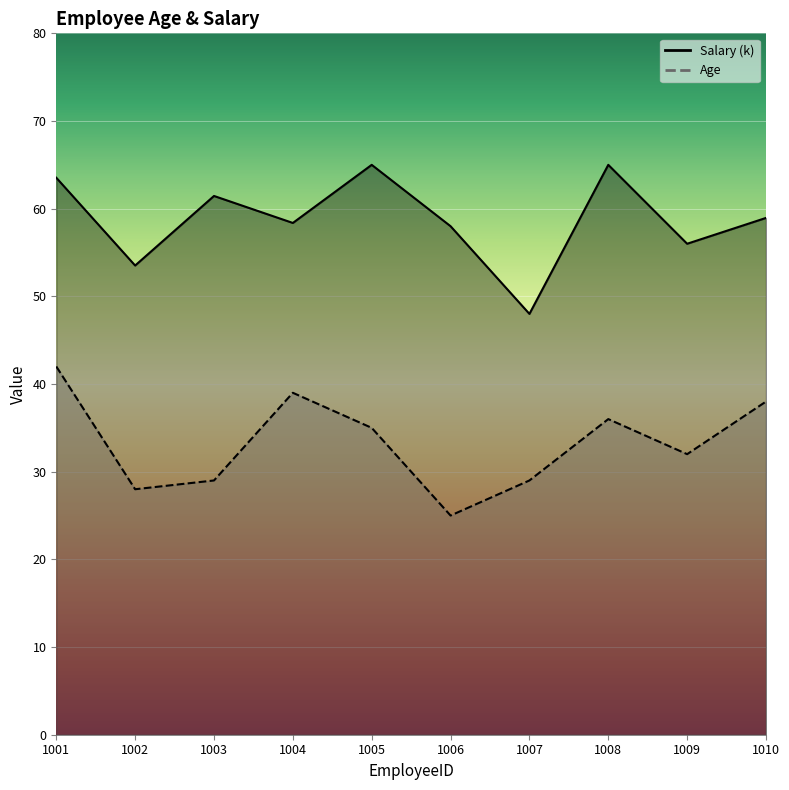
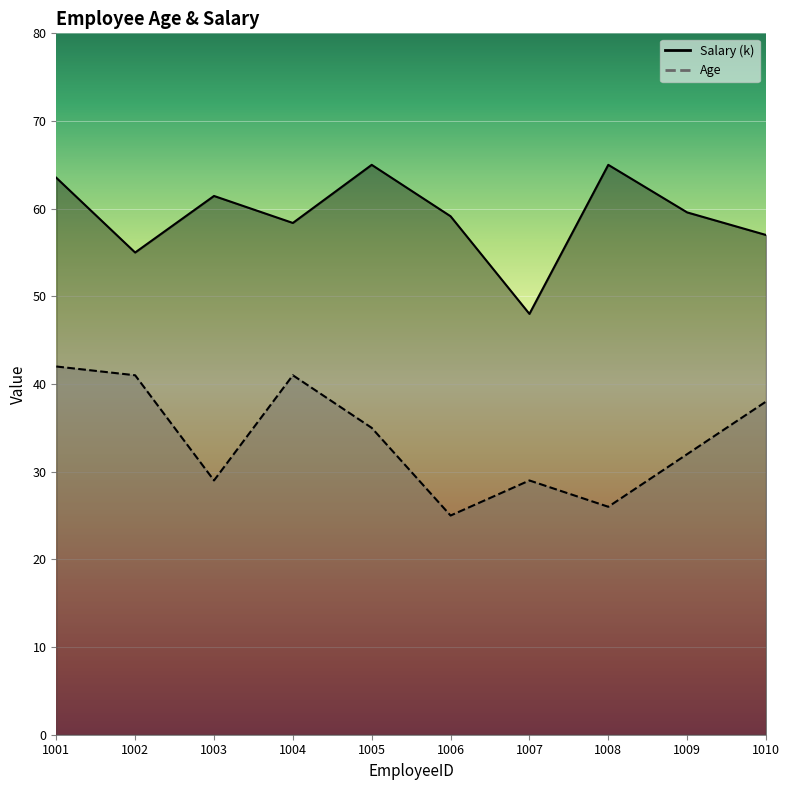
Salary (k), 1002: 54 -> 55
Age, 1002: 28 -> 41
Age, 1004: 39 -> 41
Salary (k), 1006: 58 -> 59
Age, 1008: 36 -> 26
Salary (k), 1009: 56 -> 60
Salary (k), 1010: 59 -> 57
